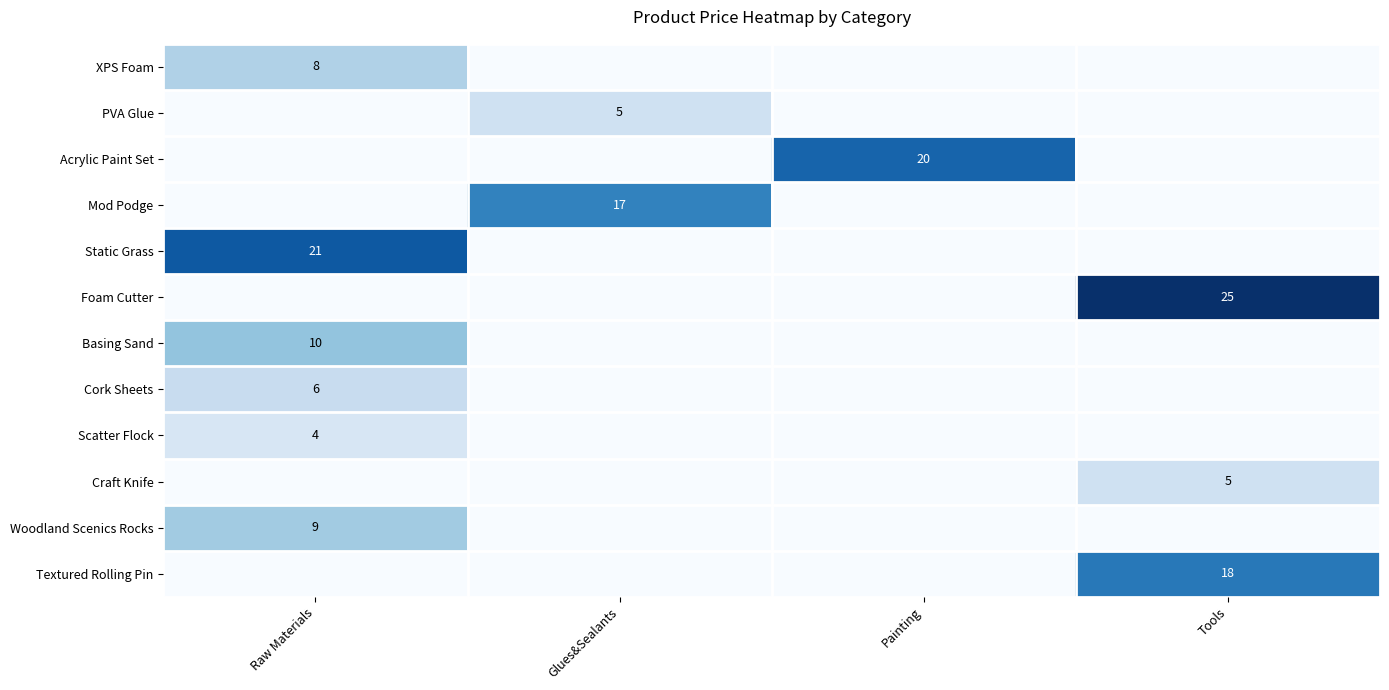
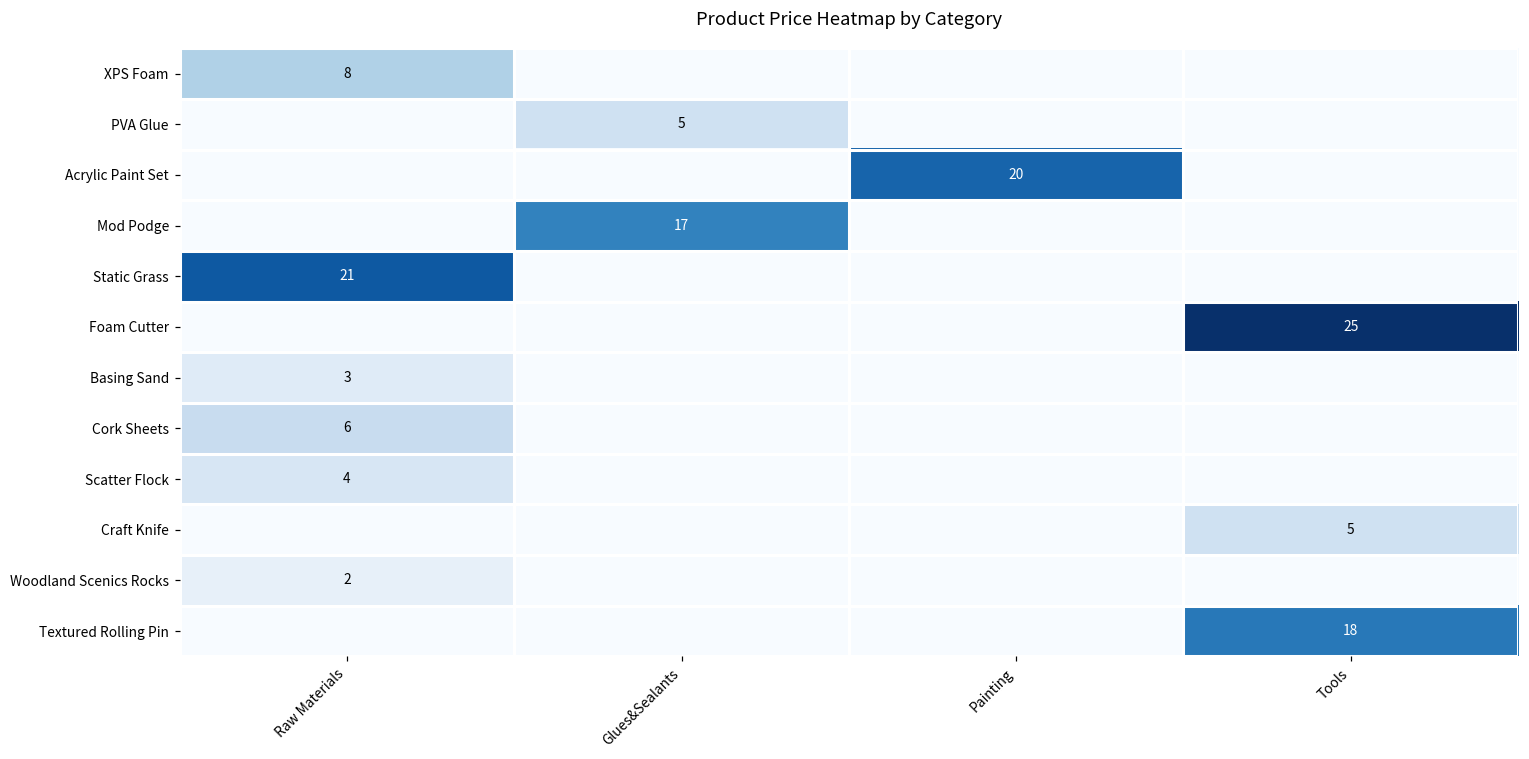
Basing Sand, Raw Materials: 10 -> 3
Woodland Scenics Rocks, Raw Materials: 9 -> 2
